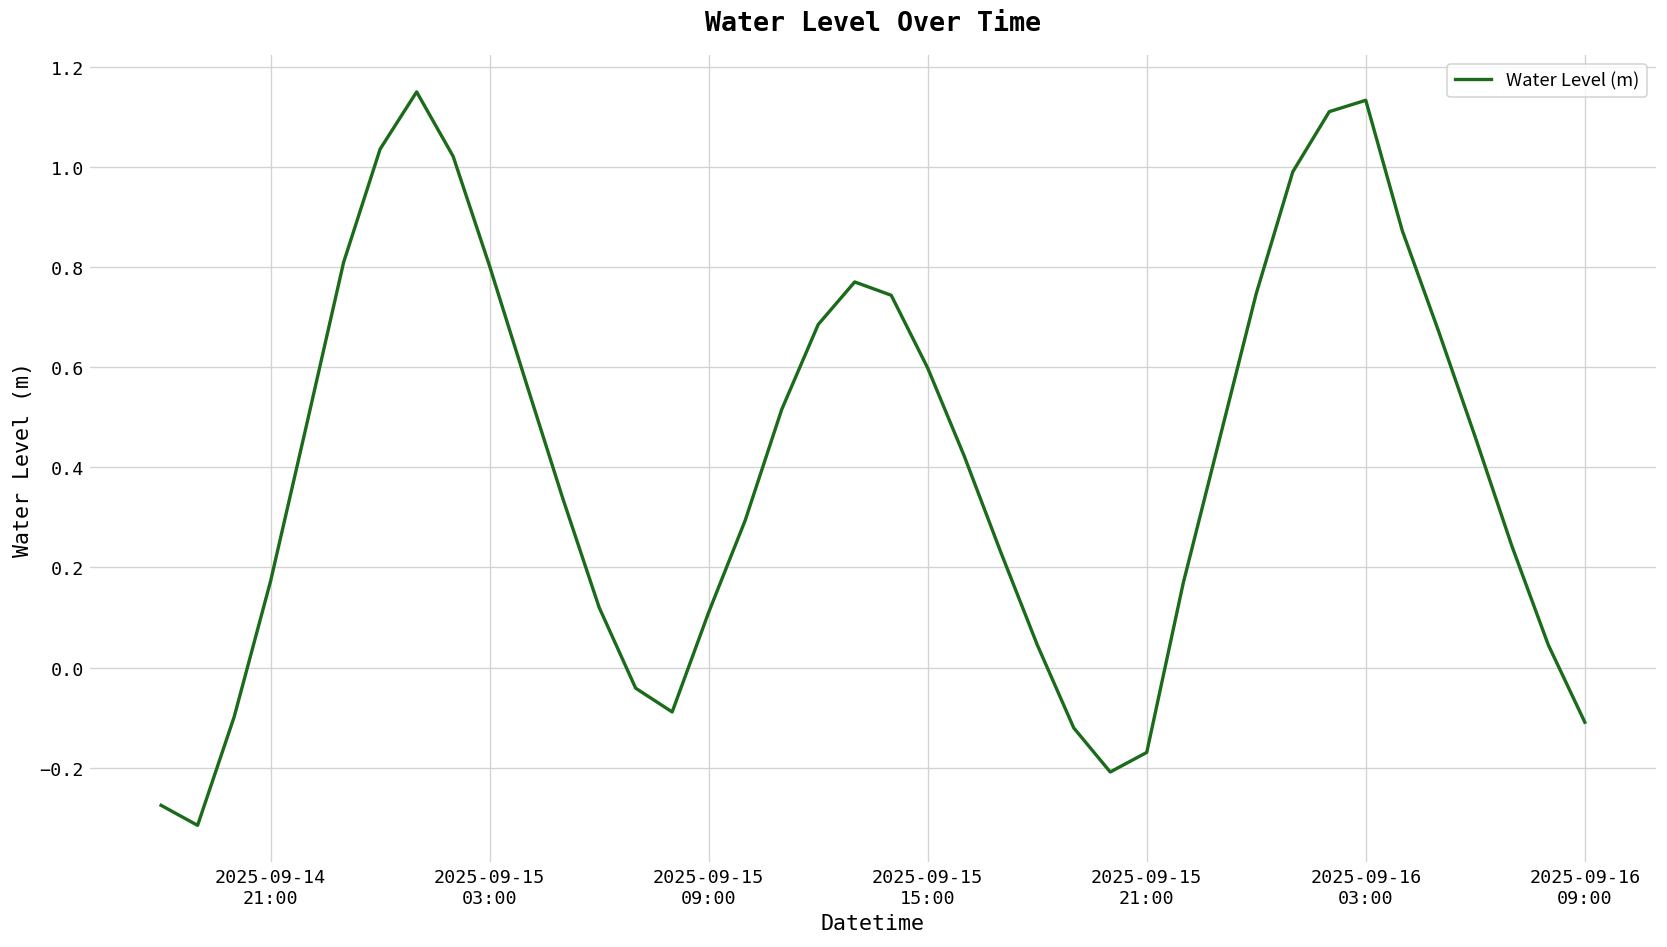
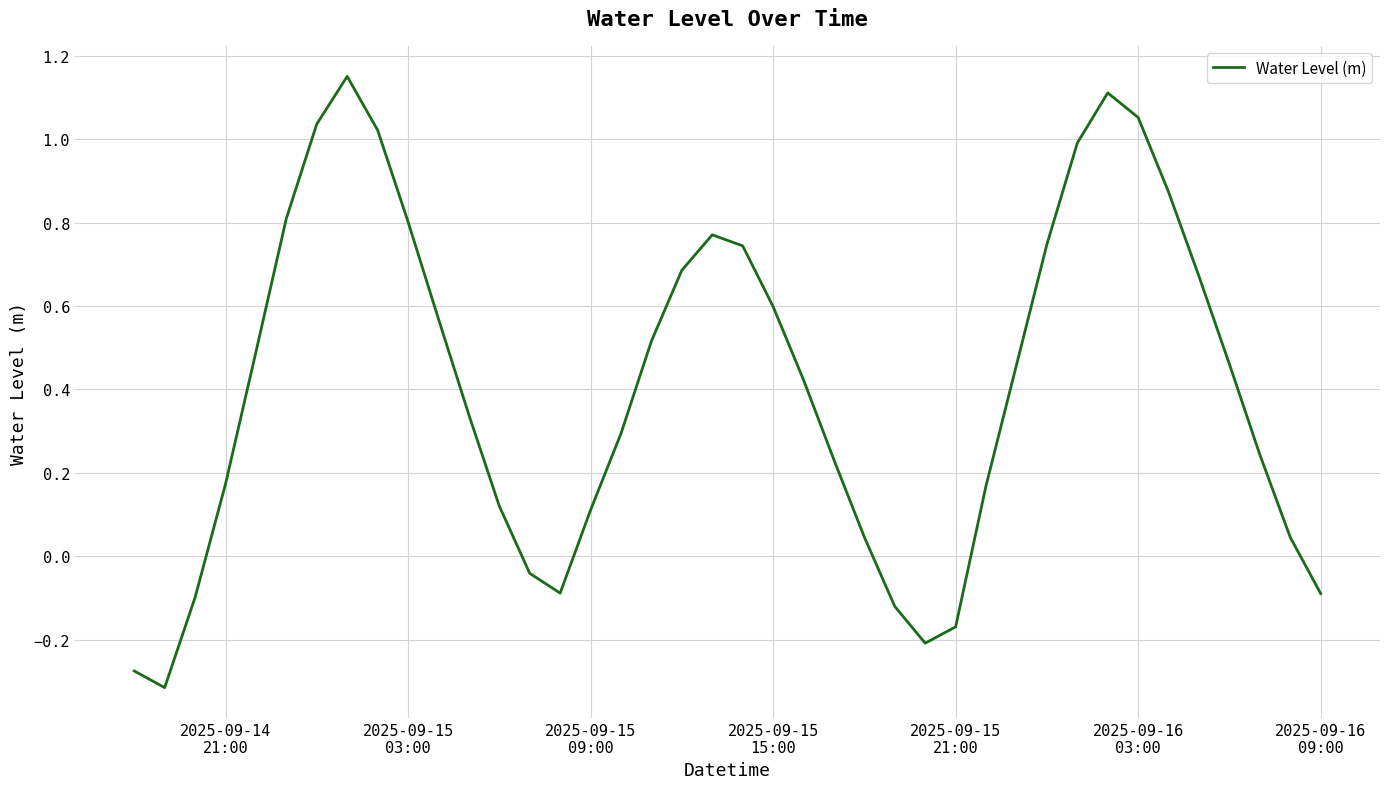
2025-09-16 03:00: 1.13 -> 1.05
2025-09-16 09:00: -0.11 -> -0.09
